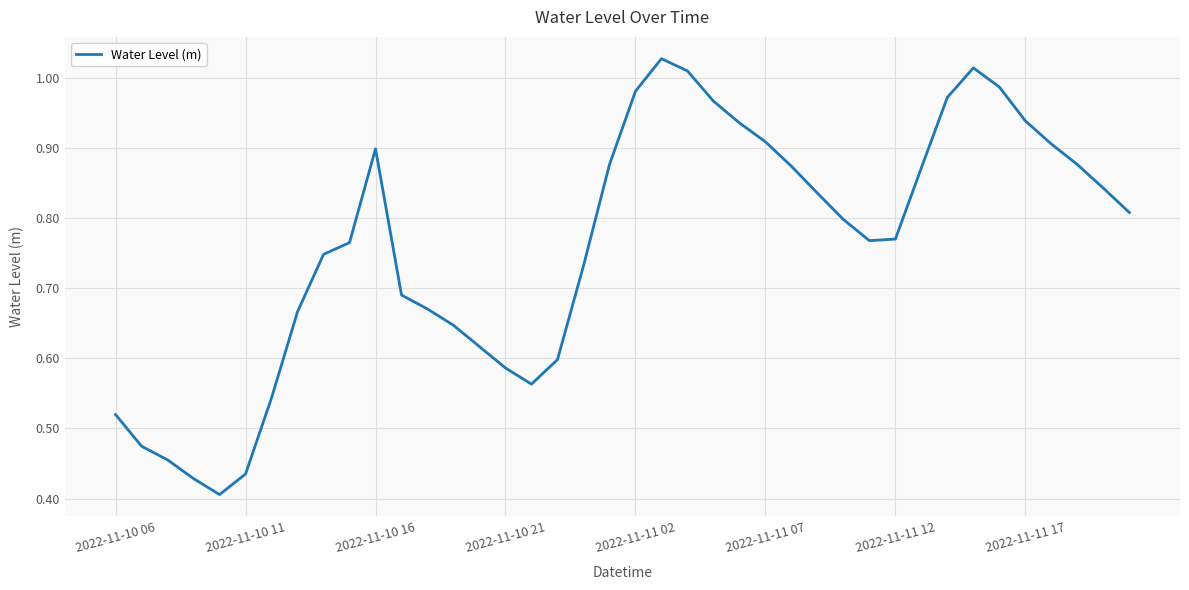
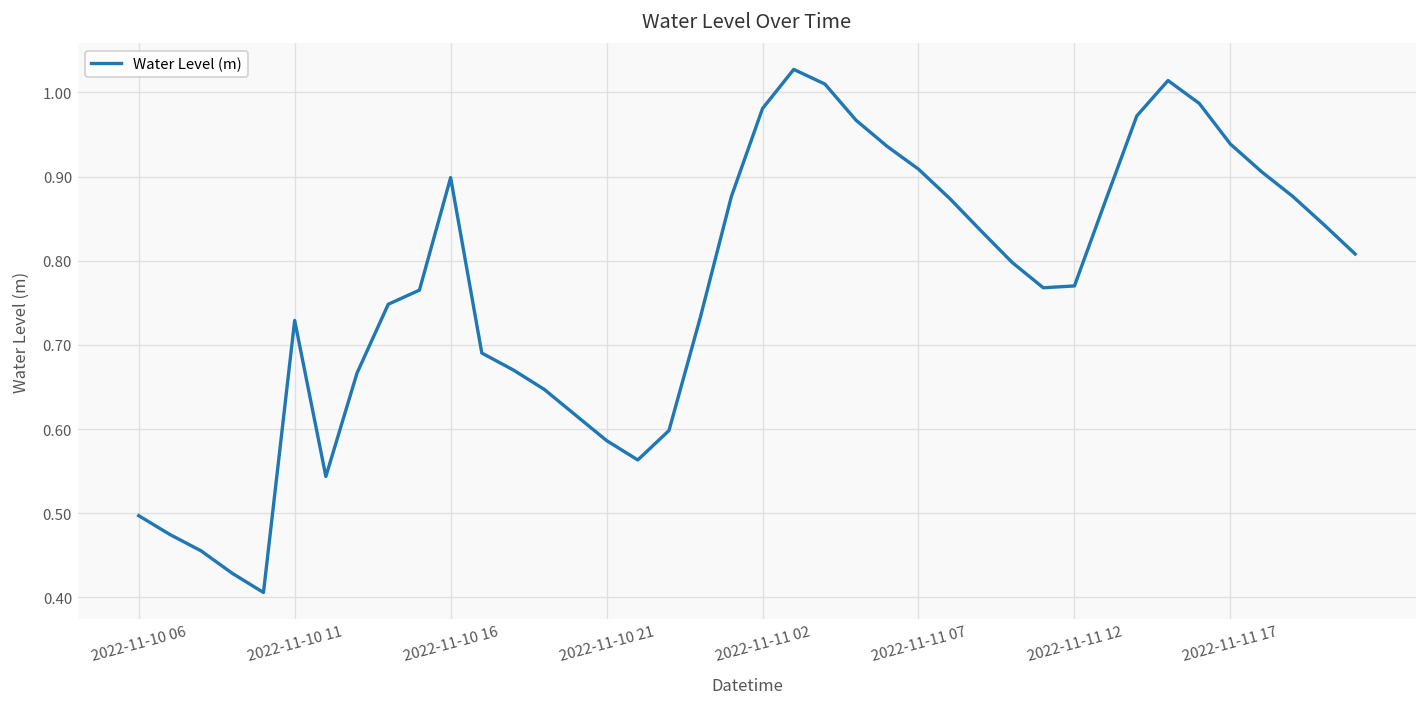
2022-11-10 06: 0.52 -> 0.50
2022-11-10 11: 0.44 -> 0.73
